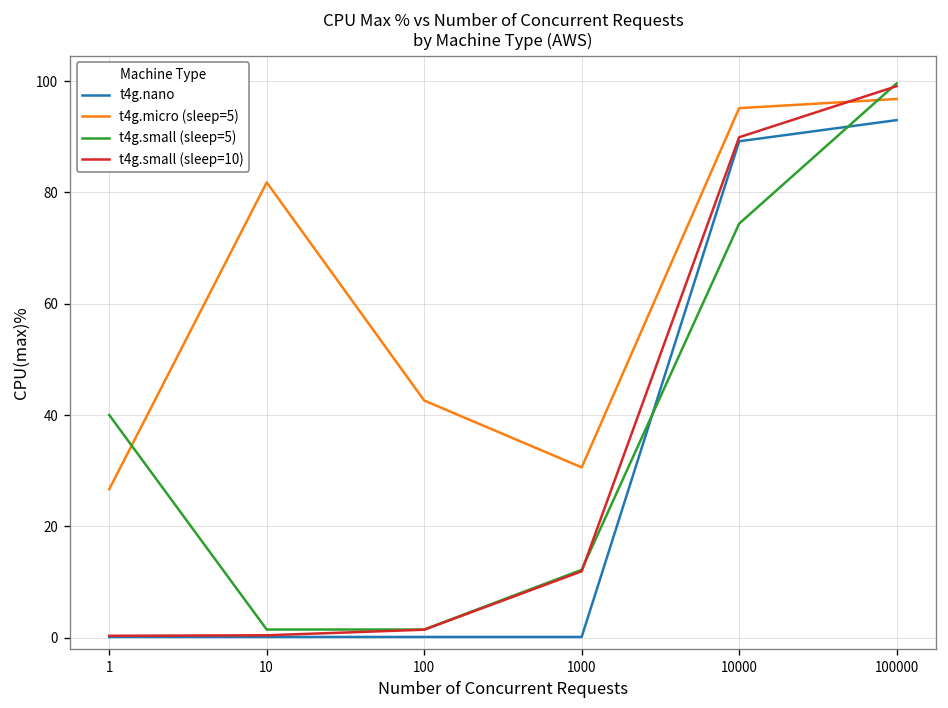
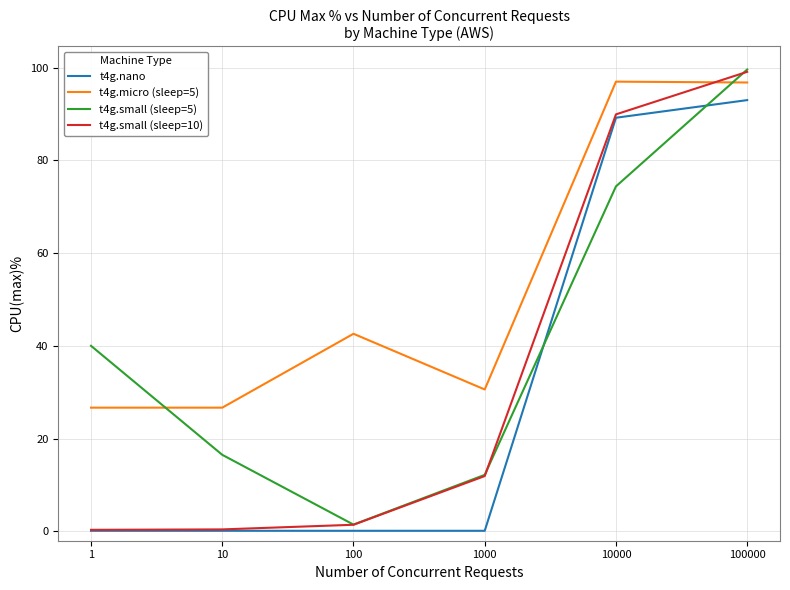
t4g.micro (sleep=5), 10: 82 -> 27
t4g.small (sleep=5), 10: 1 -> 17
t4g.micro (sleep=5), 10000: 95 -> 97
